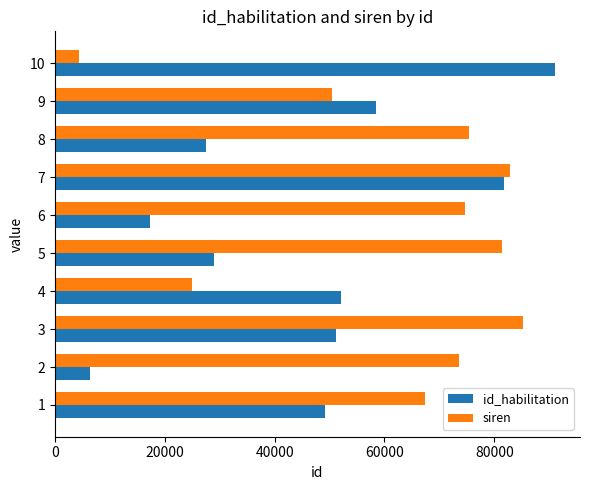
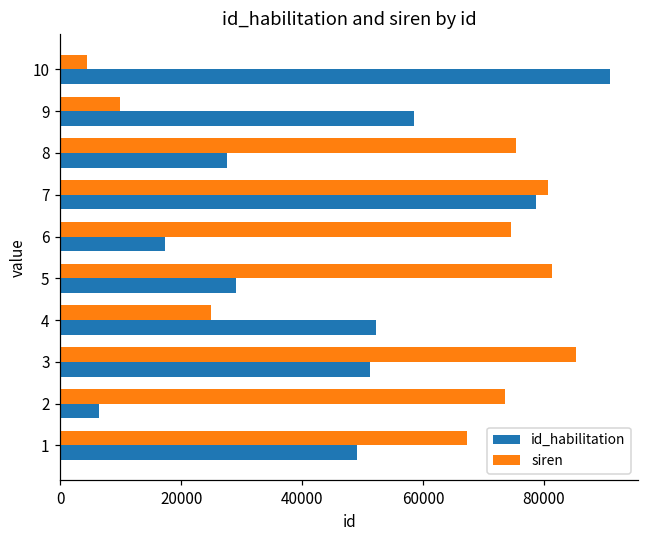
siren, 9: 50000 -> 10000
siren, 7: 83000 -> 81000
id_habilitation, 7: 82000 -> 79000
